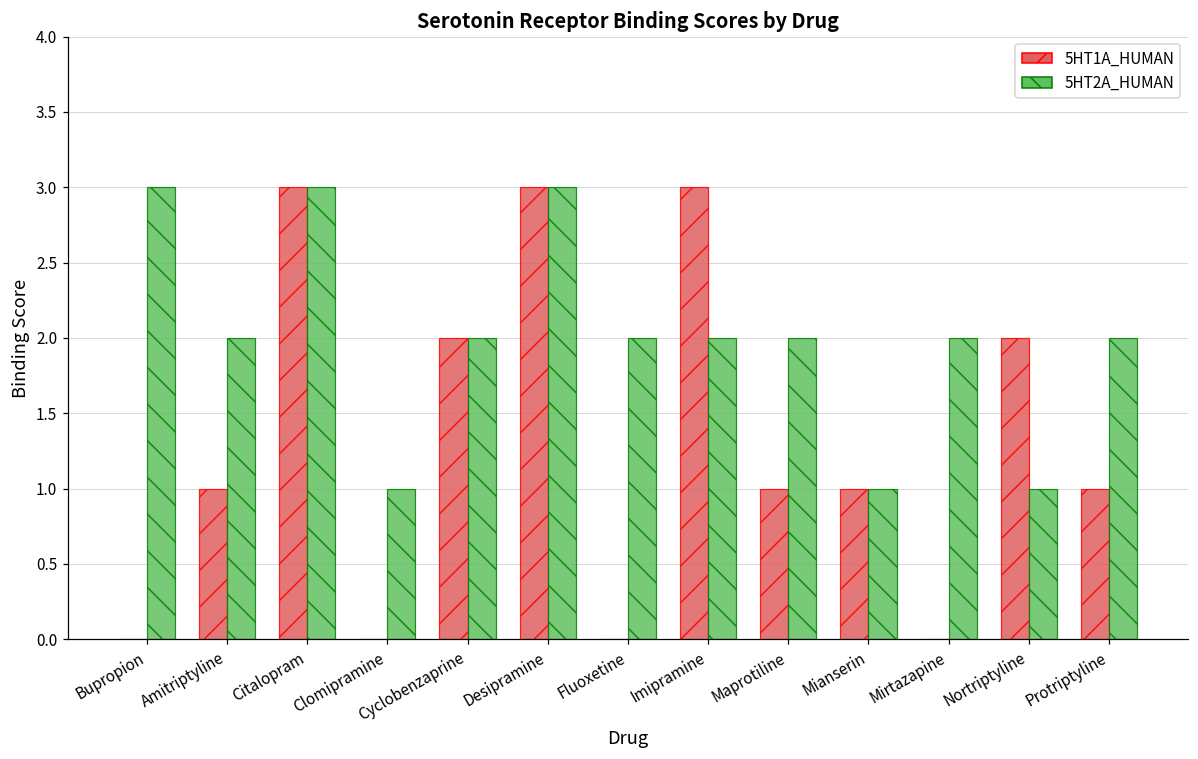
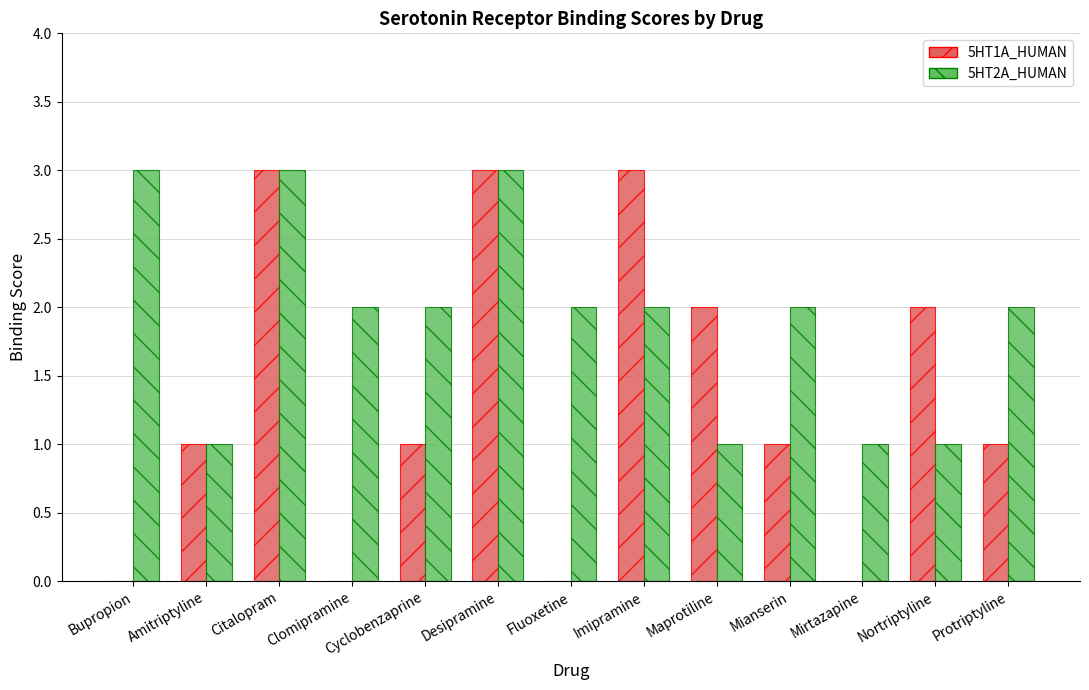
5HT2A_HUMAN, Amitriptyline: 2 -> 1
5HT2A_HUMAN, Clomipramine: 1 -> 2
5HT1A_HUMAN, Cyclobenzaprine: 2 -> 1
5HT1A_HUMAN, Maprotiline: 1 -> 2
5HT2A_HUMAN, Maprotiline: 2 -> 1
5HT2A_HUMAN, Mianserin: 1 -> 2
5HT2A_HUMAN, Mirtazapine: 2 -> 1
